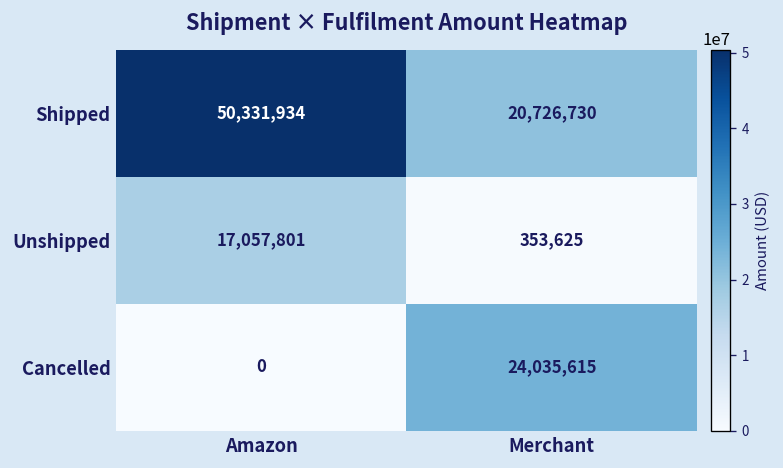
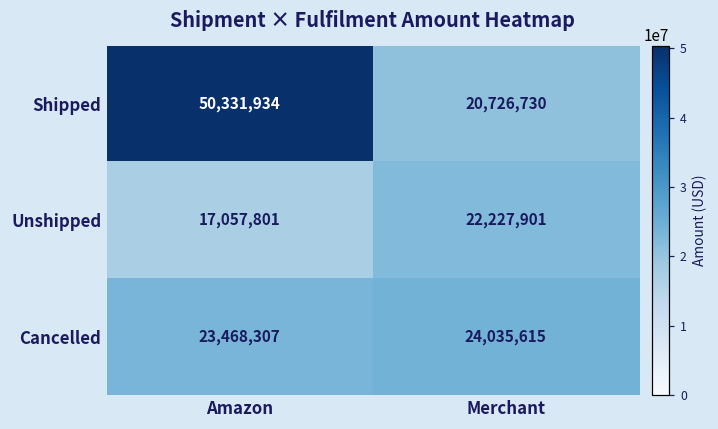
Unshipped, Merchant: 353,625 -> 22,227,901
Cancelled, Amazon: 0 -> 23,468,307
